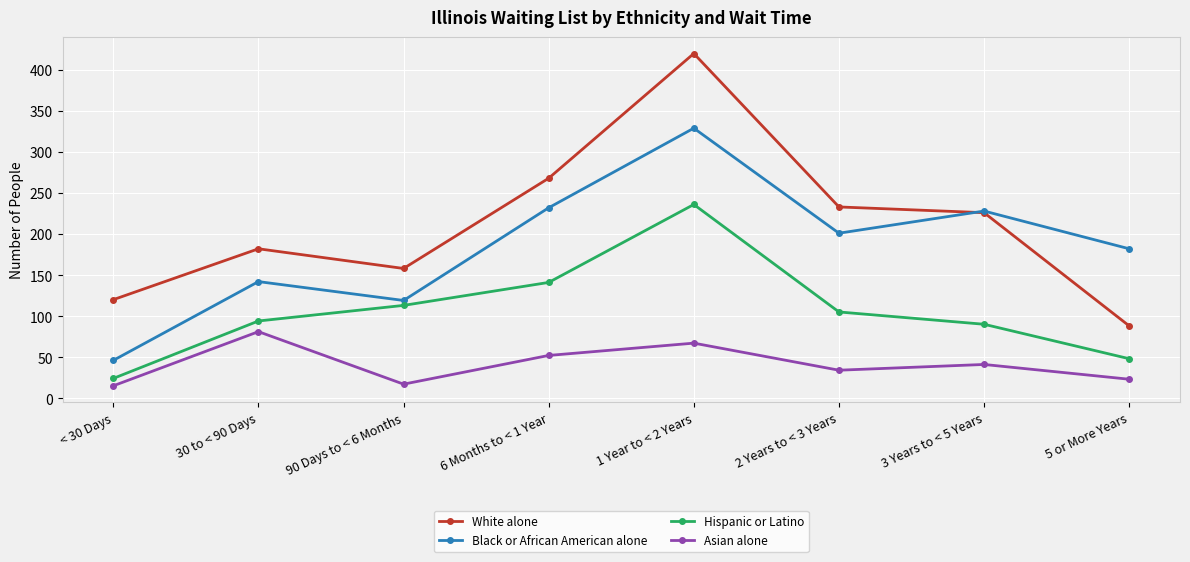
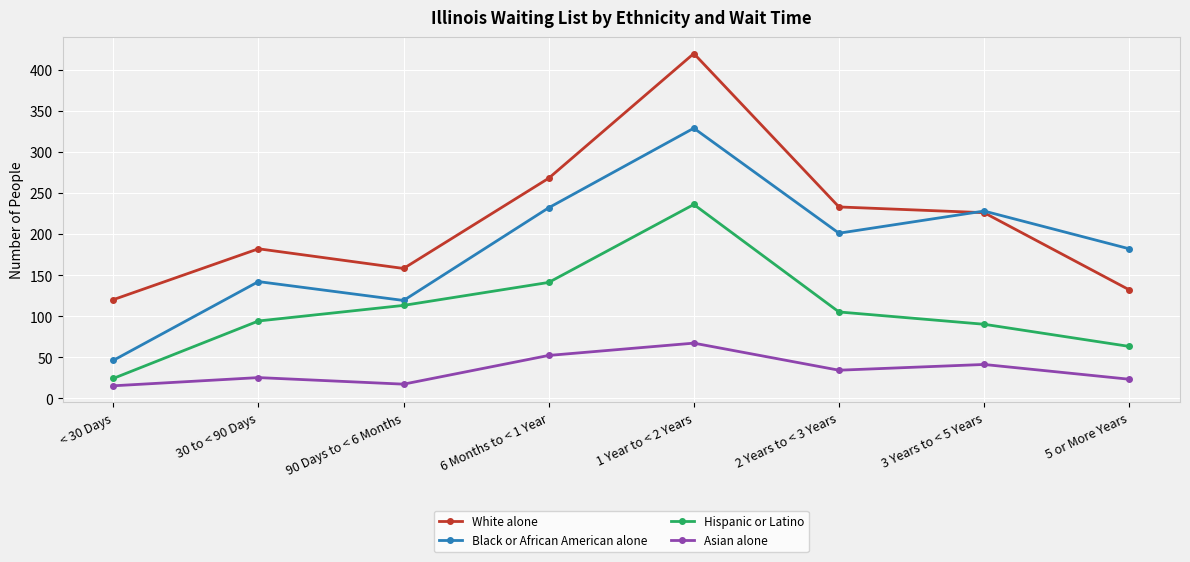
Asian alone, 30 to < 90 Days: 80 -> 30
White alone, 5 or More Years: 90 -> 130
Hispanic or Latino, 5 or More Years: 50 -> 60
